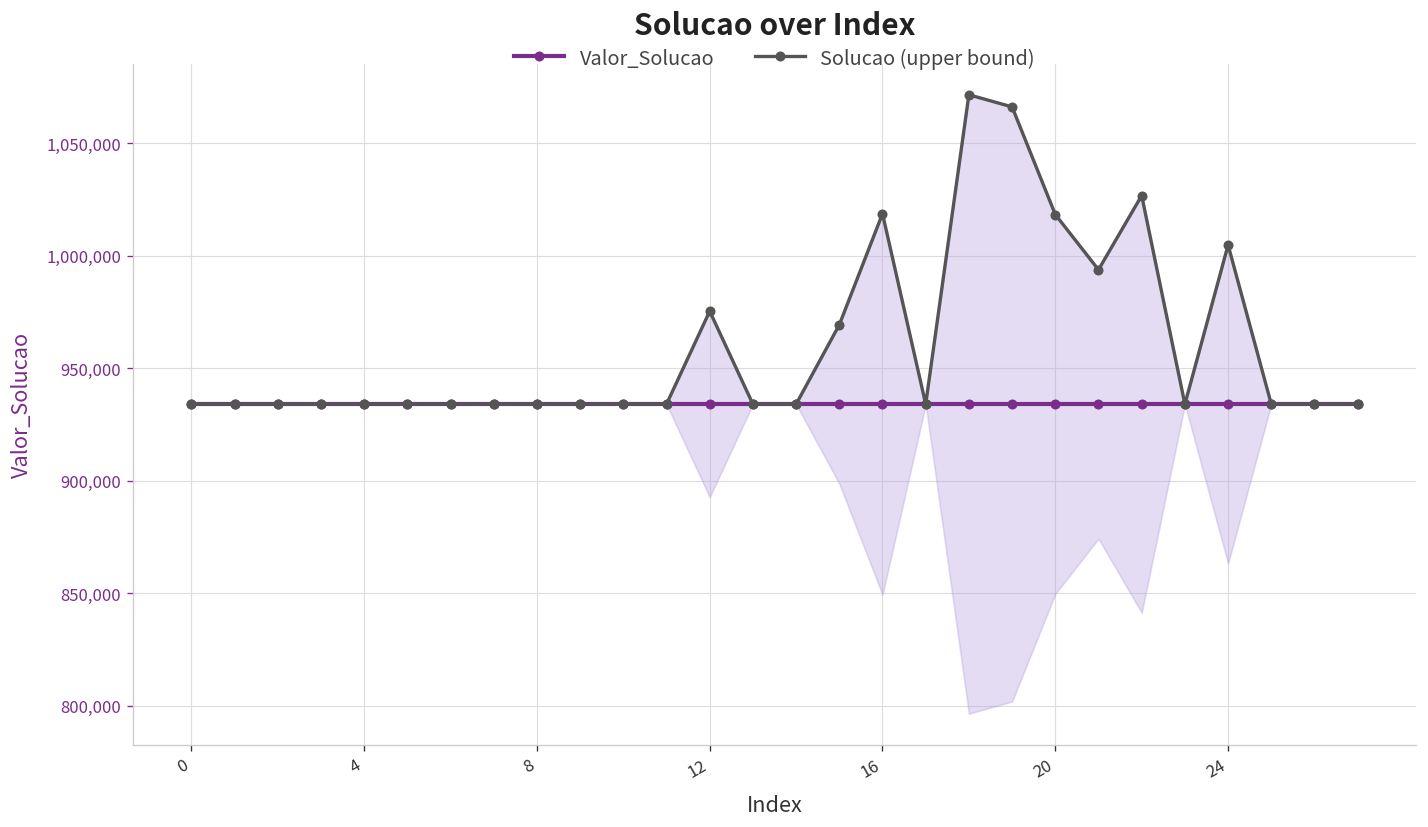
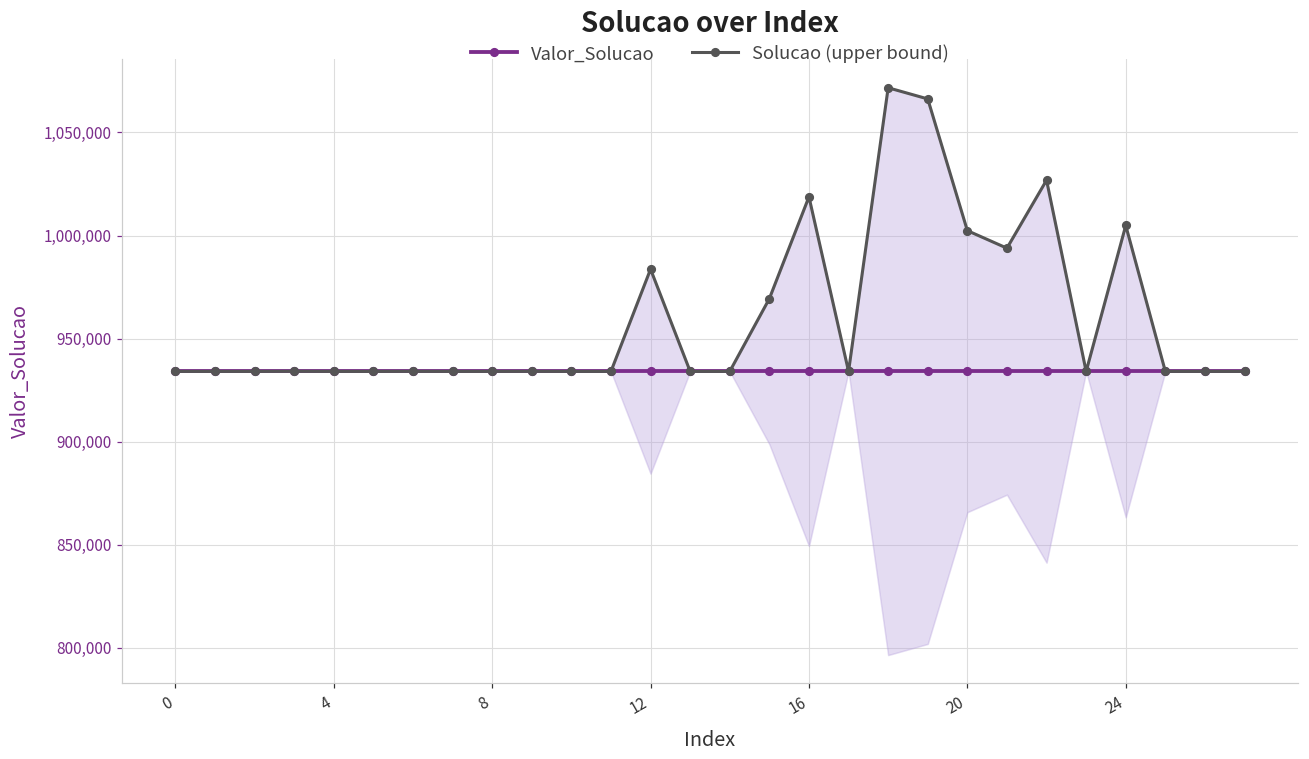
Solucao (upper bound), 12: 975,000 -> 984,000
Solucao (upper bound), 20: 1,018,000 -> 1,002,000
